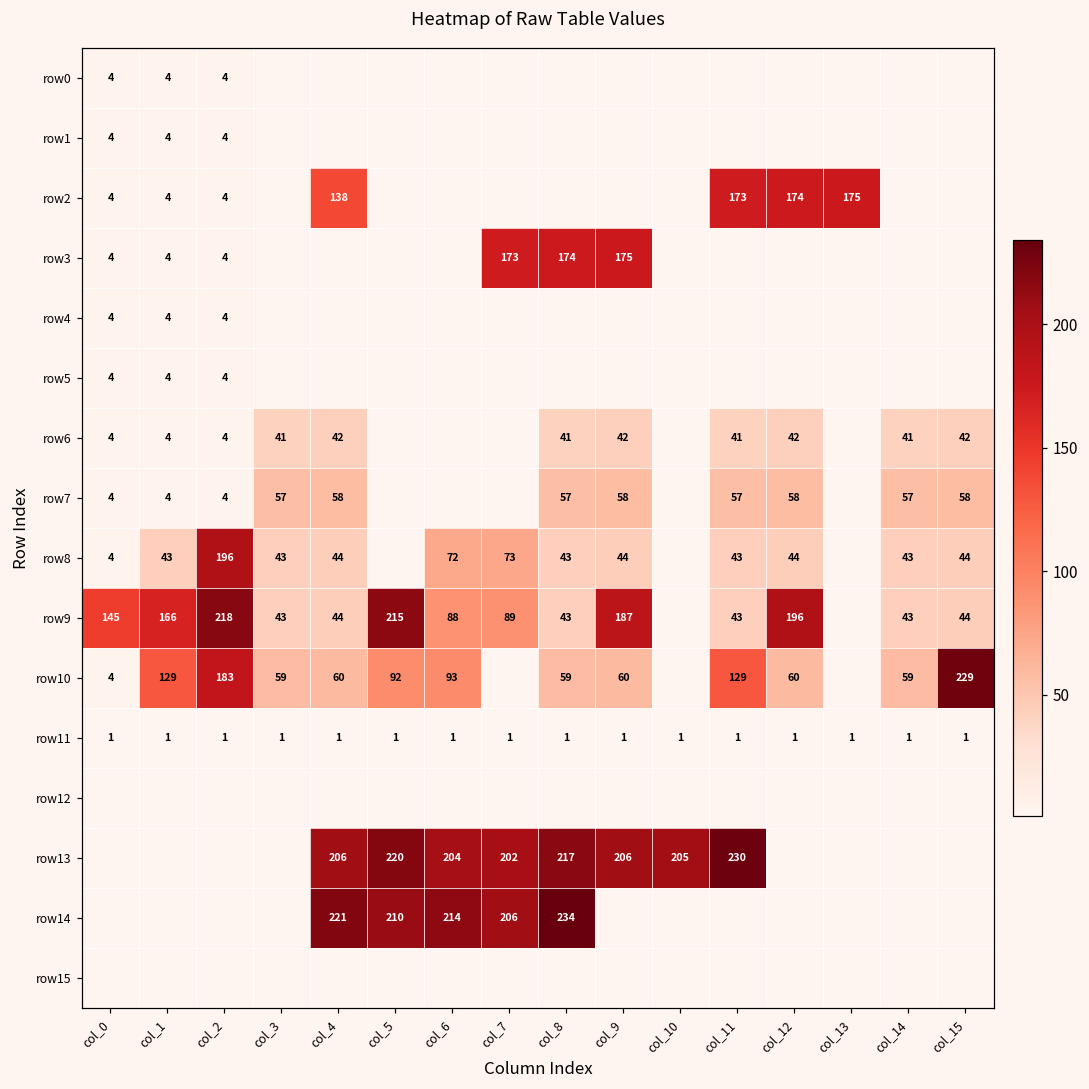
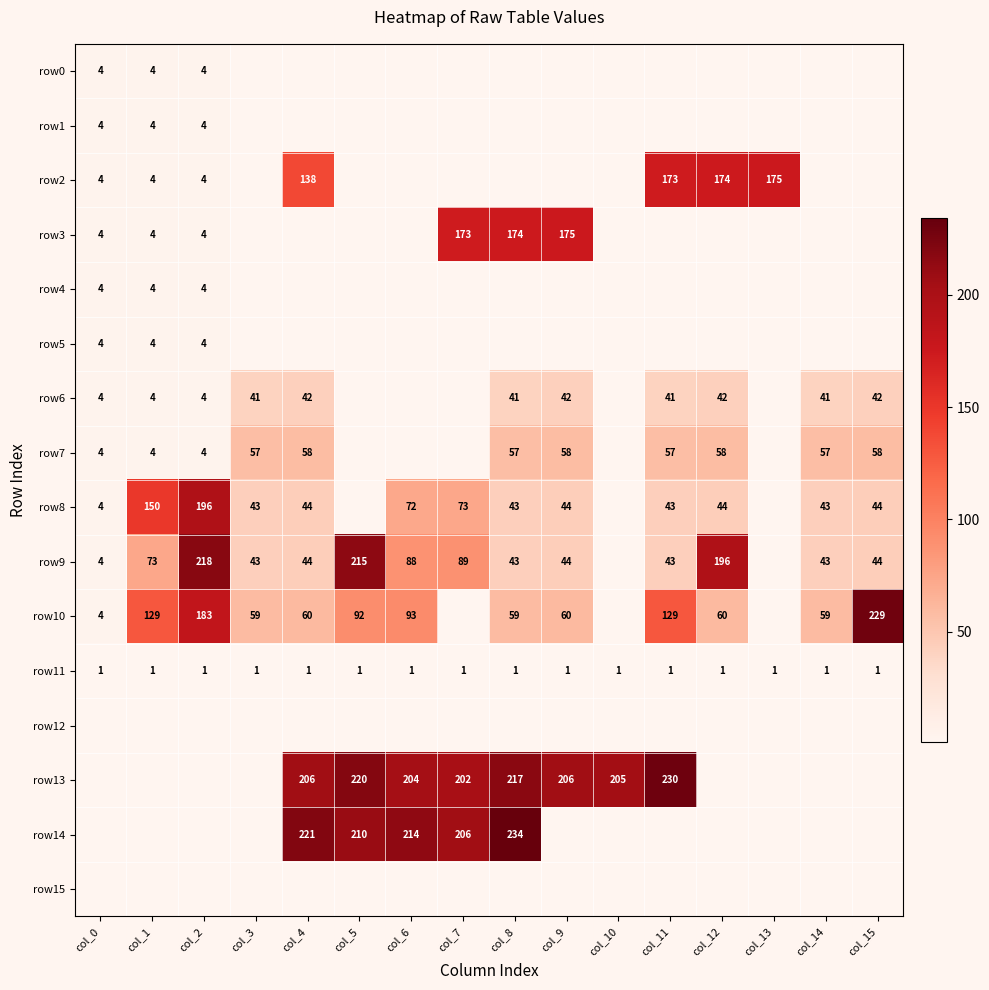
row8, col_1: 43 -> 150
row9, col_0: 145 -> 4
row9, col_1: 166 -> 73
row9, col_9: 187 -> 44
